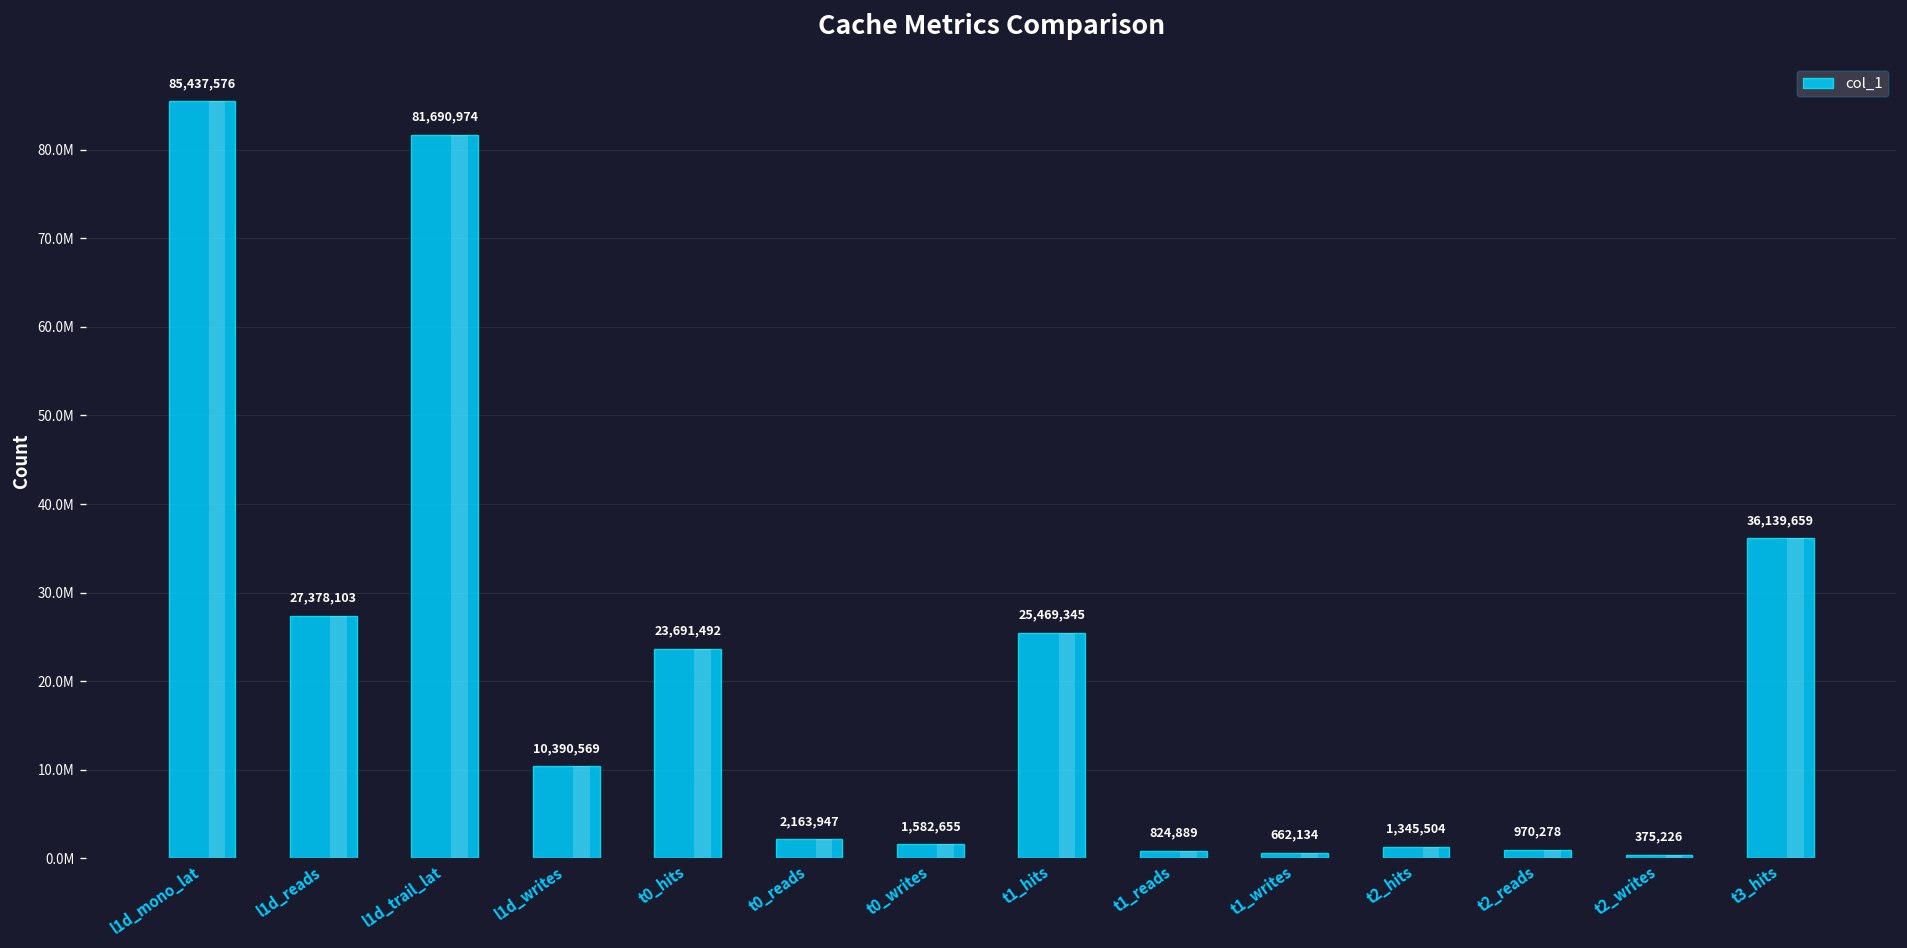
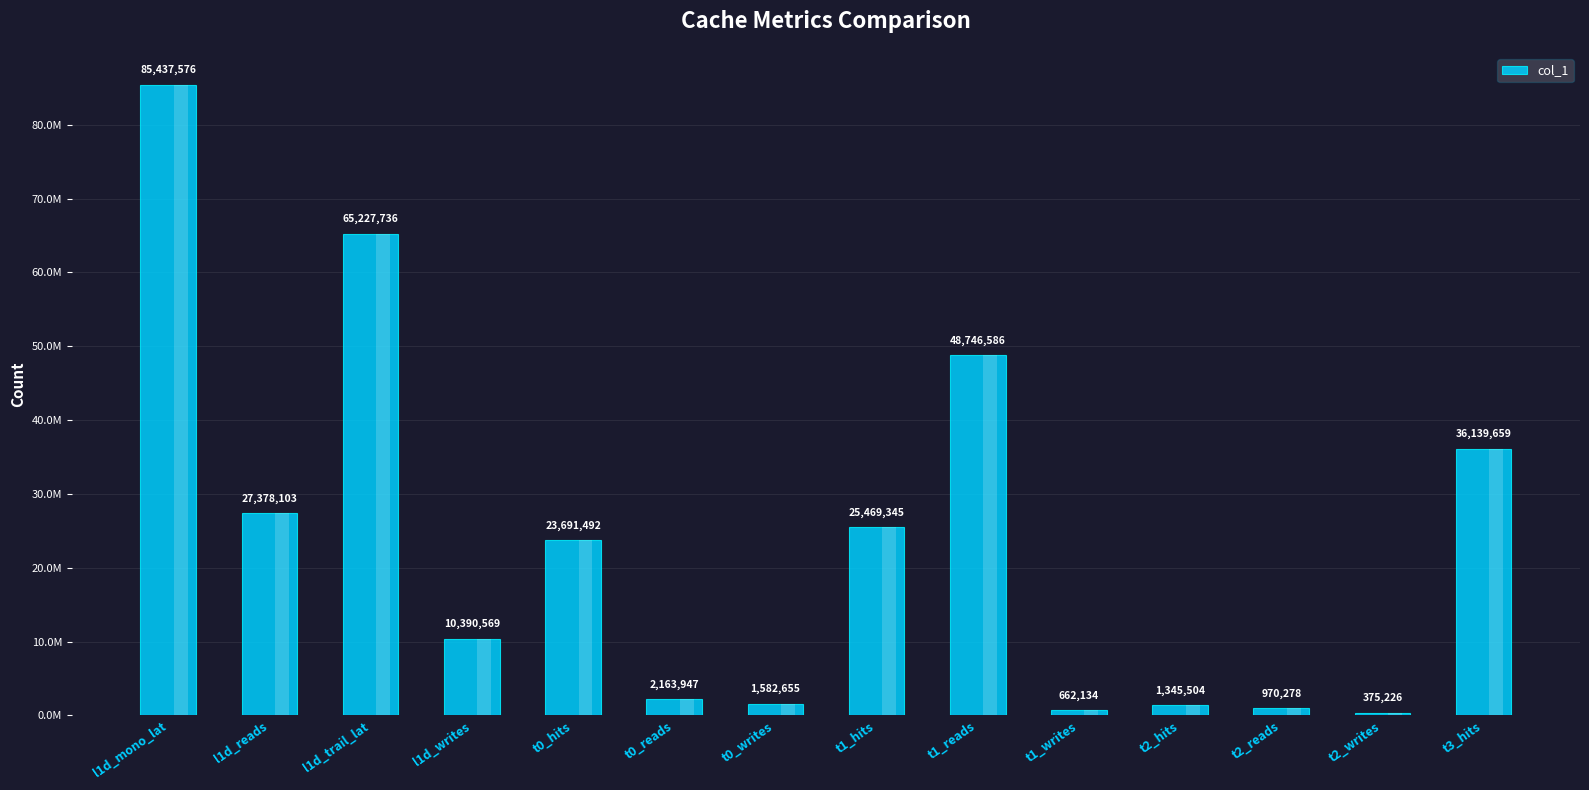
l1d_trail_lat: 81,690,974 -> 65,227,736
t1_reads: 824,889 -> 48,746,586
